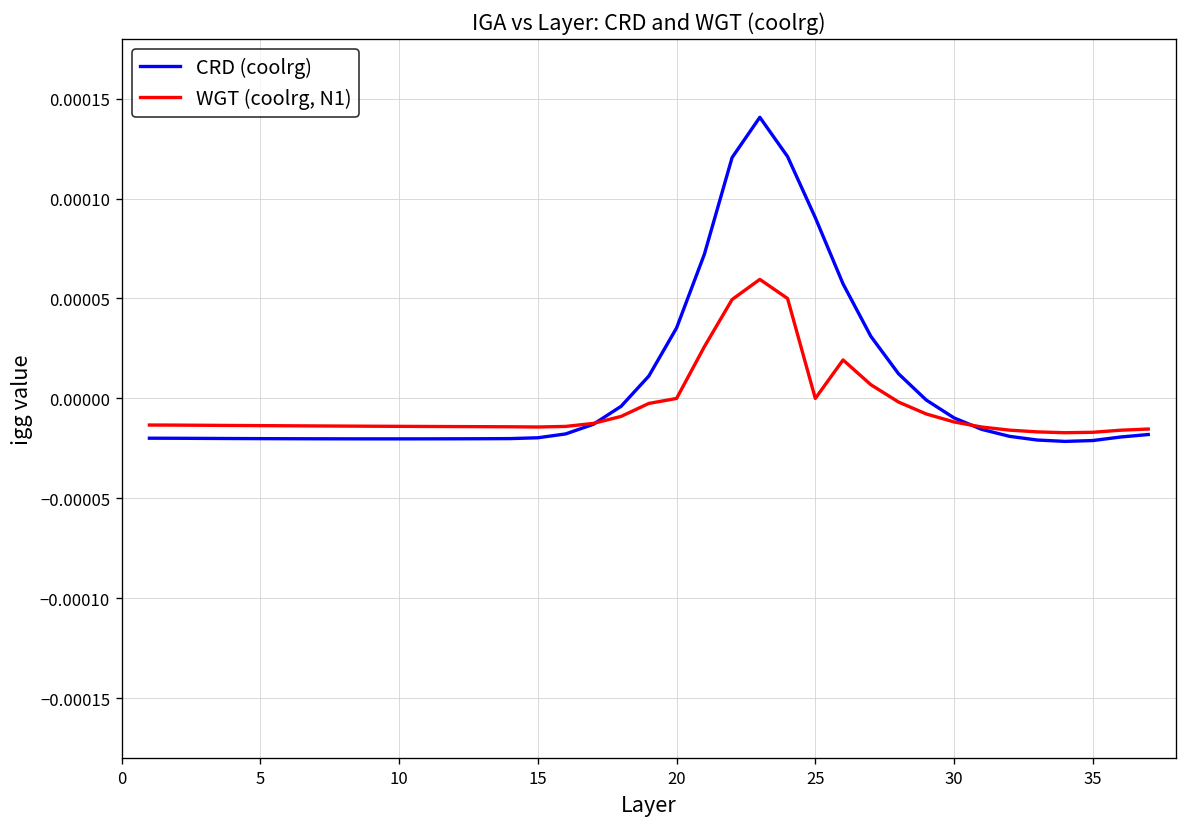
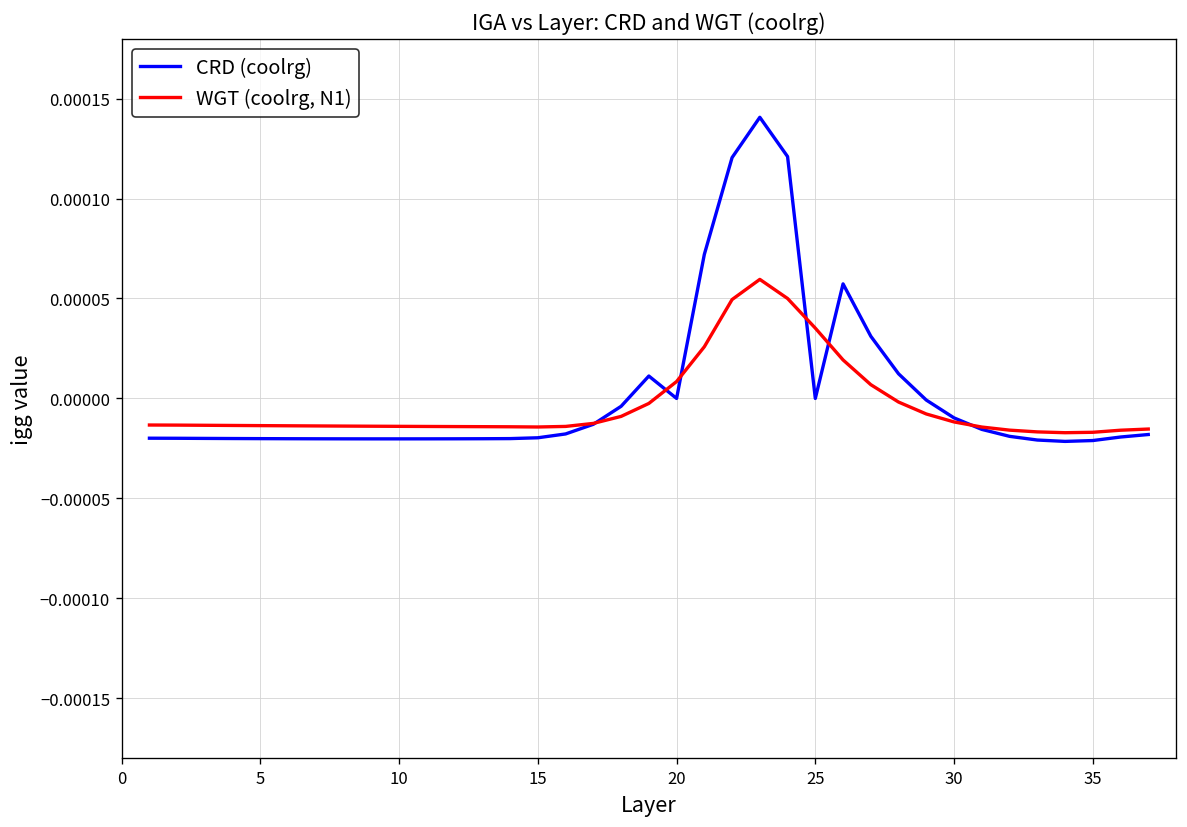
CRD (coolrg), 20: 0.00004 -> 0.00000
WGT (coolrg, N1), 20: 0.00000 -> 0.00001
CRD (coolrg), 25: 0.0001 -> 0.0000
WGT (coolrg, N1), 25: 0.00000 -> 0.00004
